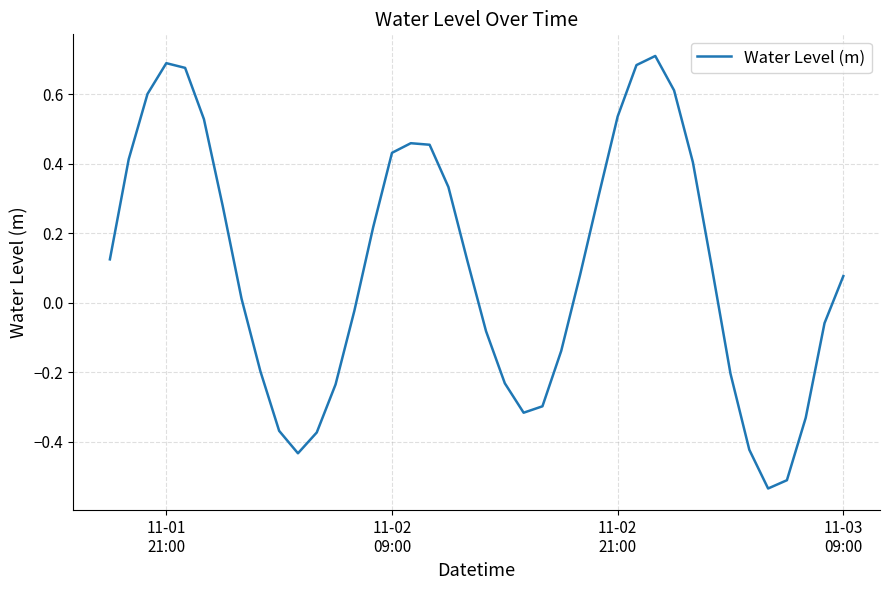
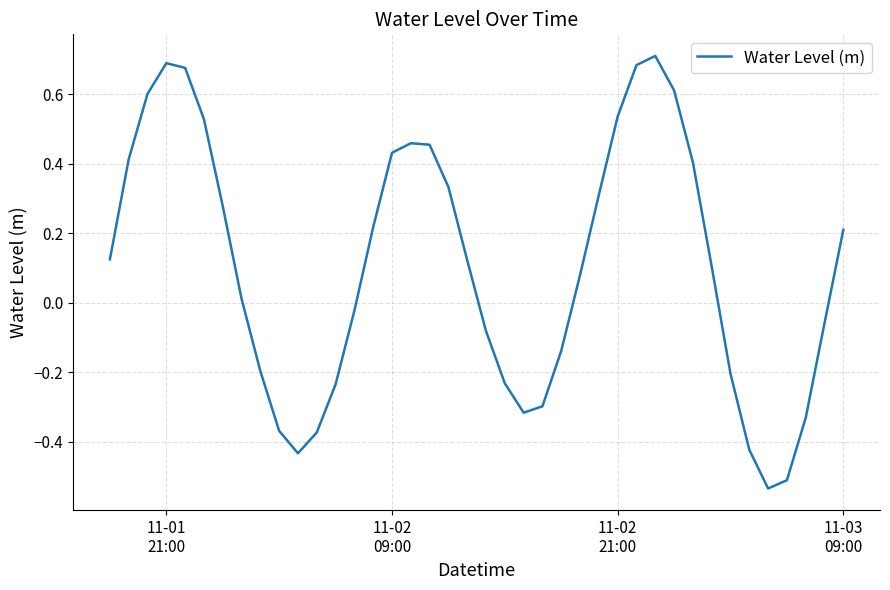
11-03 09:00: 0.08 -> 0.21
